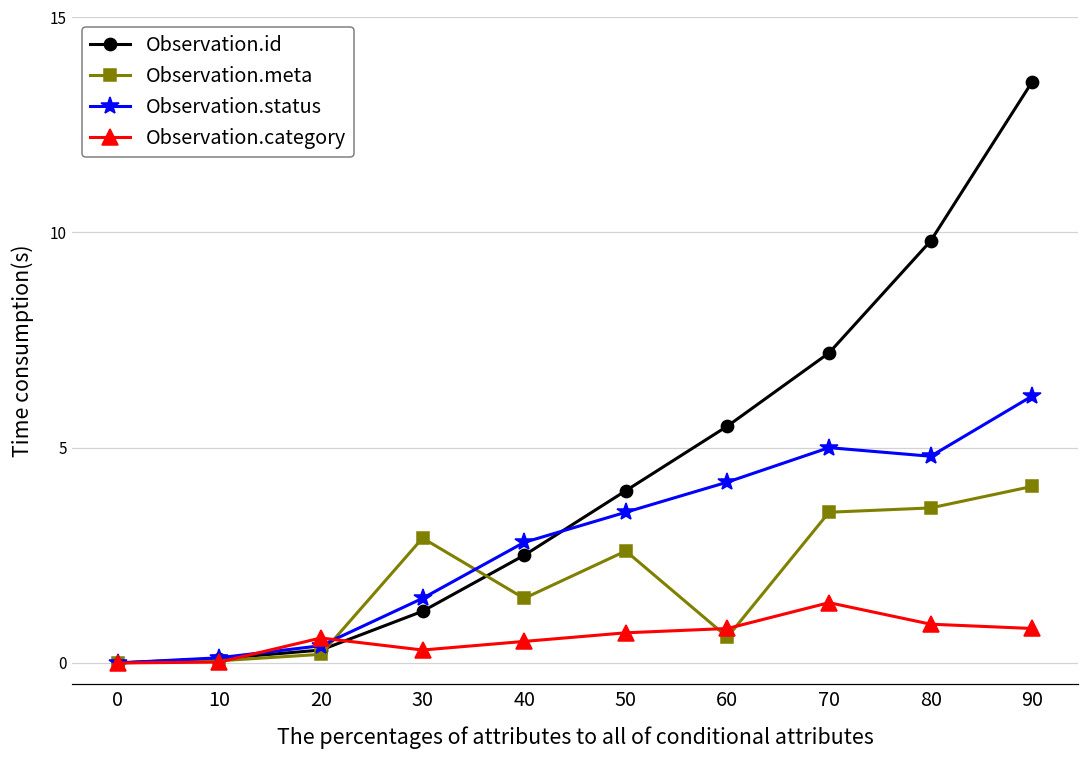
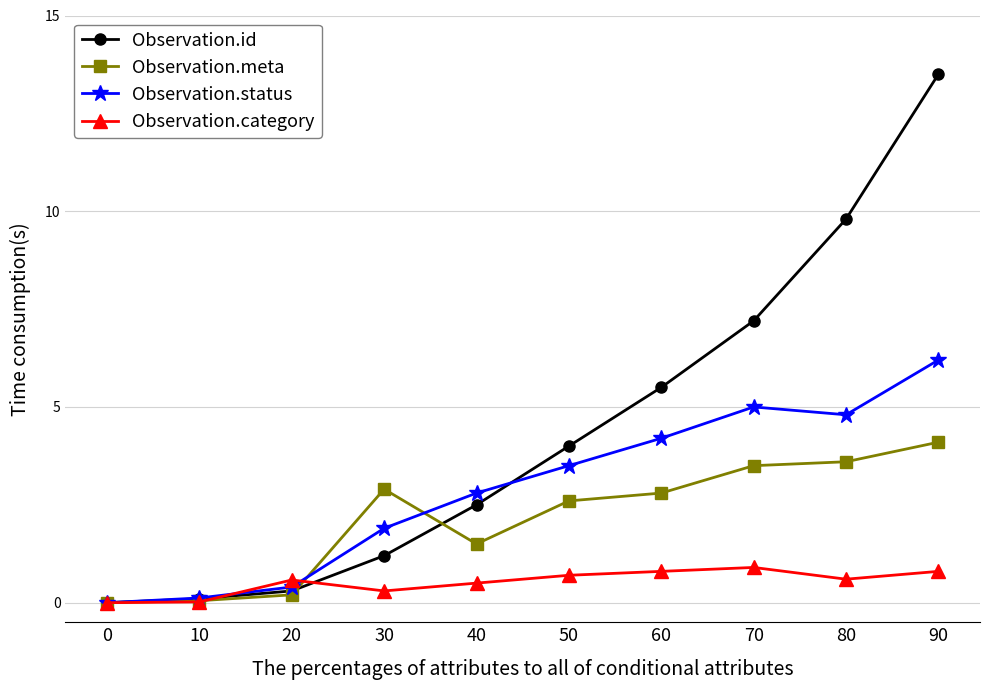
Observation.status, 30: 1.5 -> 1.9
Observation.meta, 60: 0.6 -> 2.8
Observation.category, 70: 1.4 -> 0.9
Observation.category, 80: 0.9 -> 0.6
